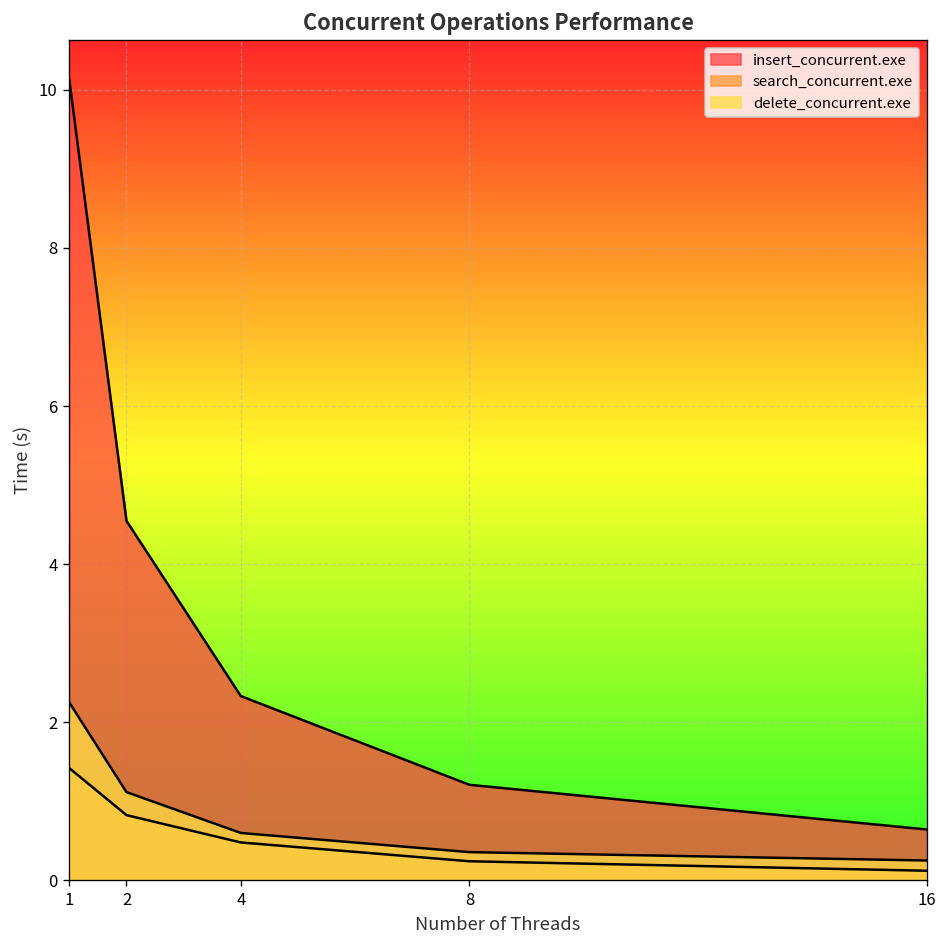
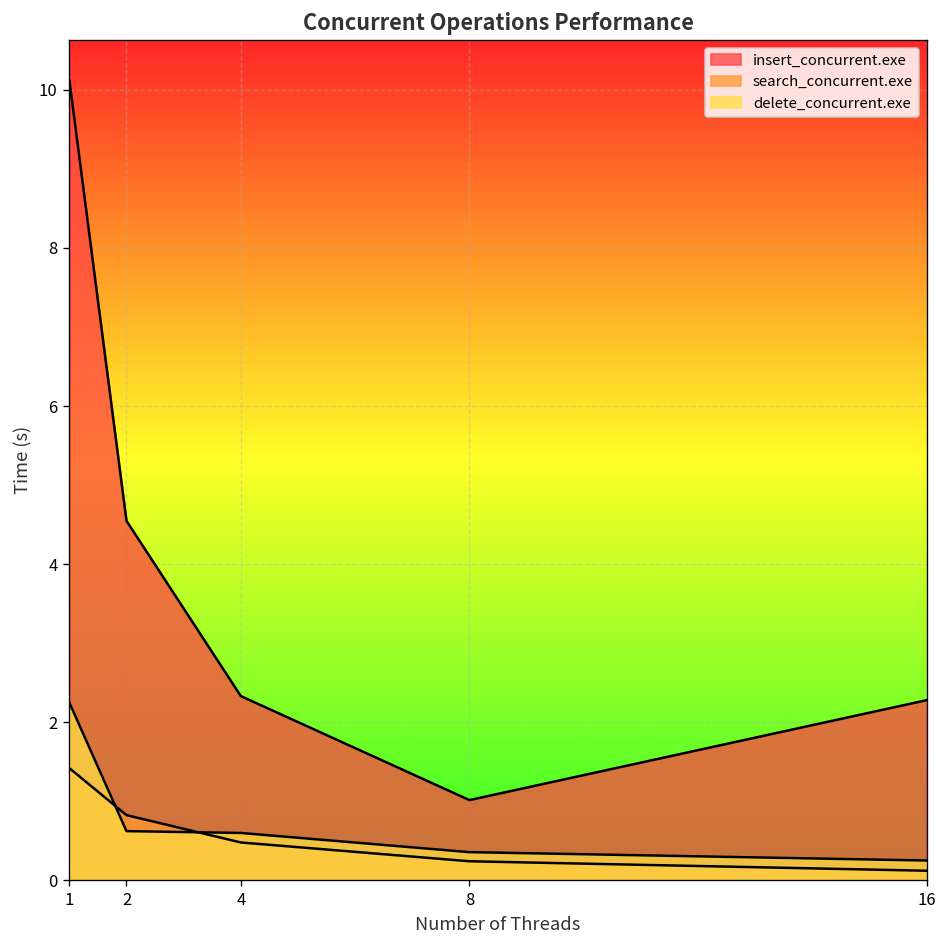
delete_concurrent.exe, 2: 1.1 -> 0.6
insert_concurrent.exe, 8: 1.2 -> 1.0
insert_concurrent.exe, 16: 0.6 -> 2.3
